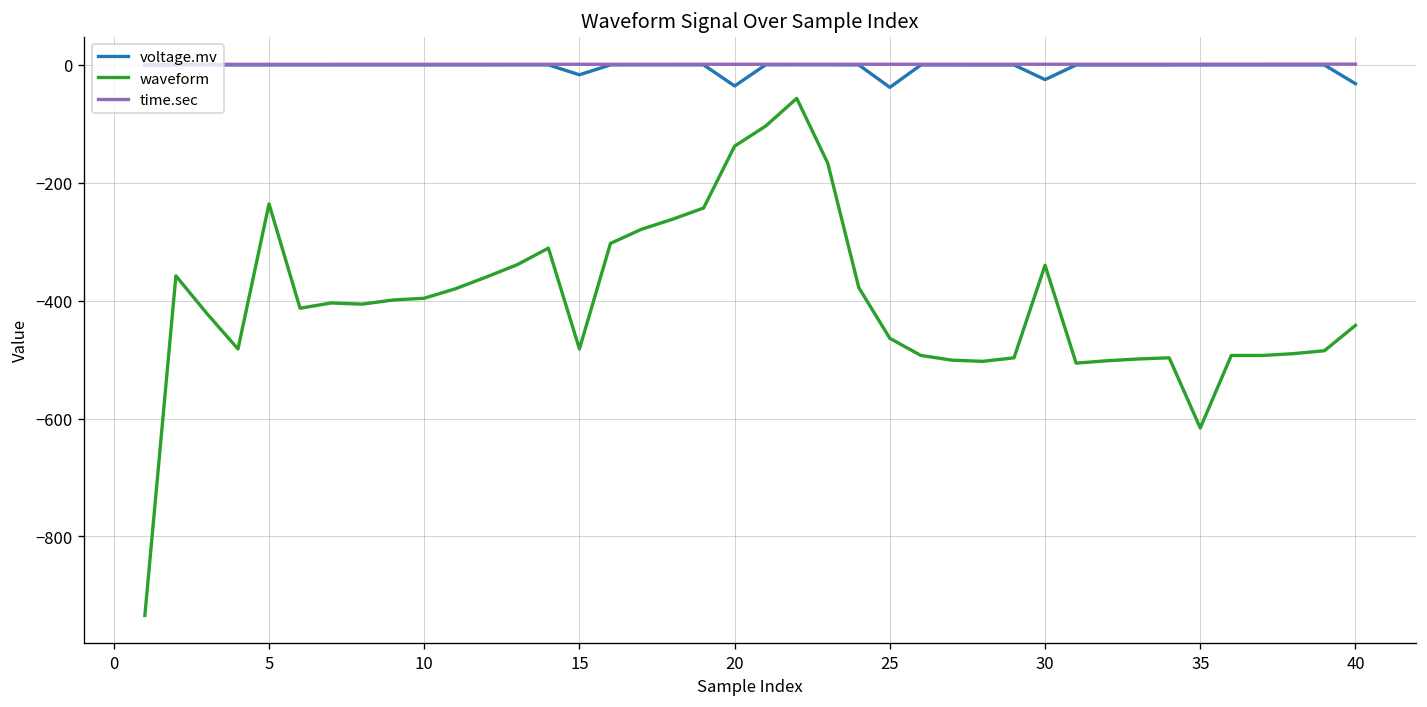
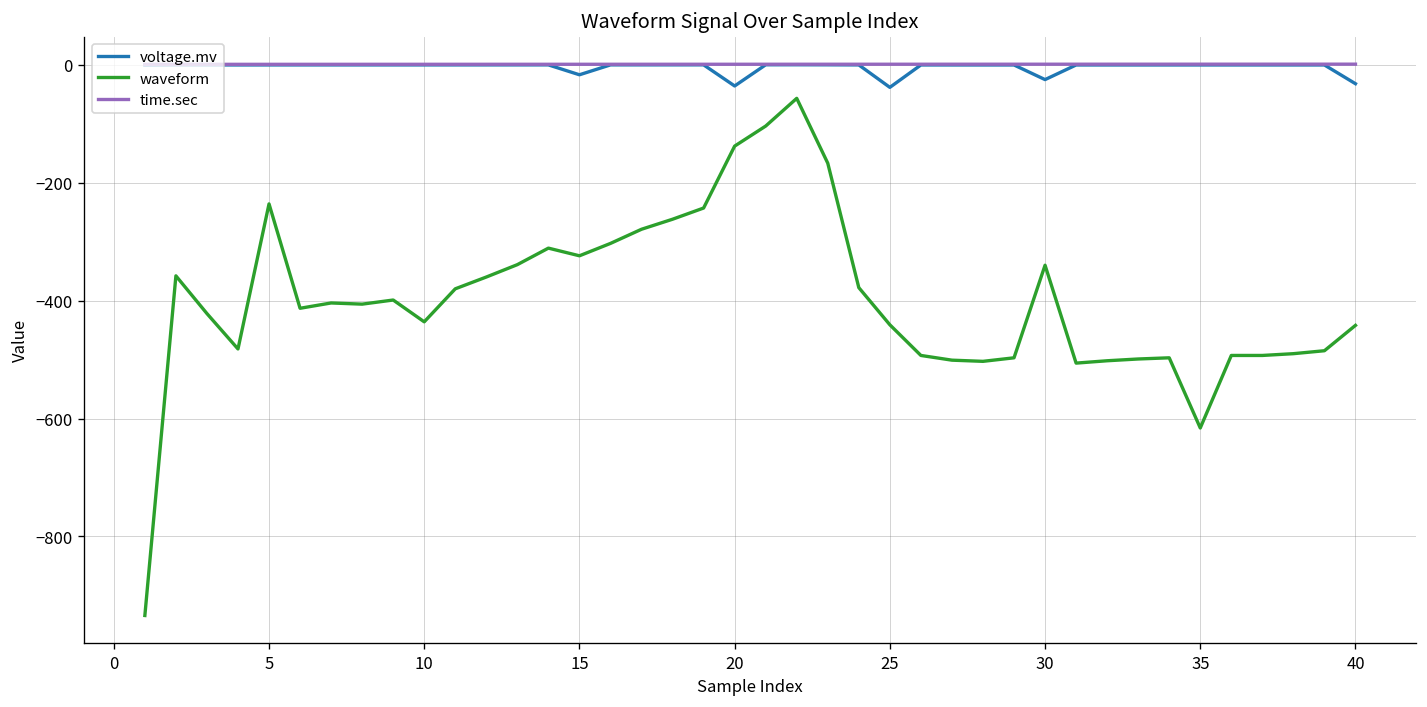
waveform, 10: -400 -> -440
waveform, 15: -480 -> -320
waveform, 25: -460 -> -440
